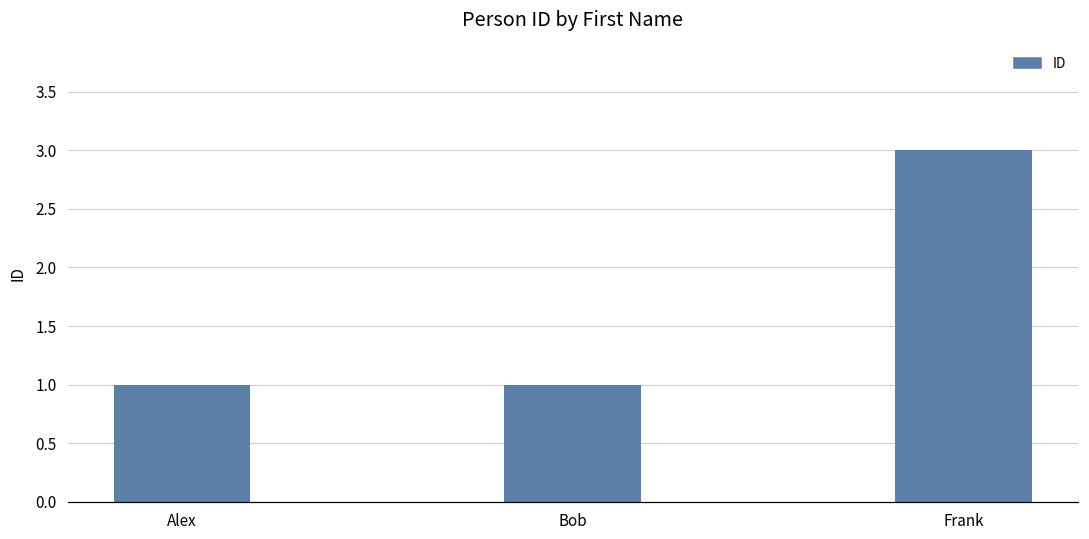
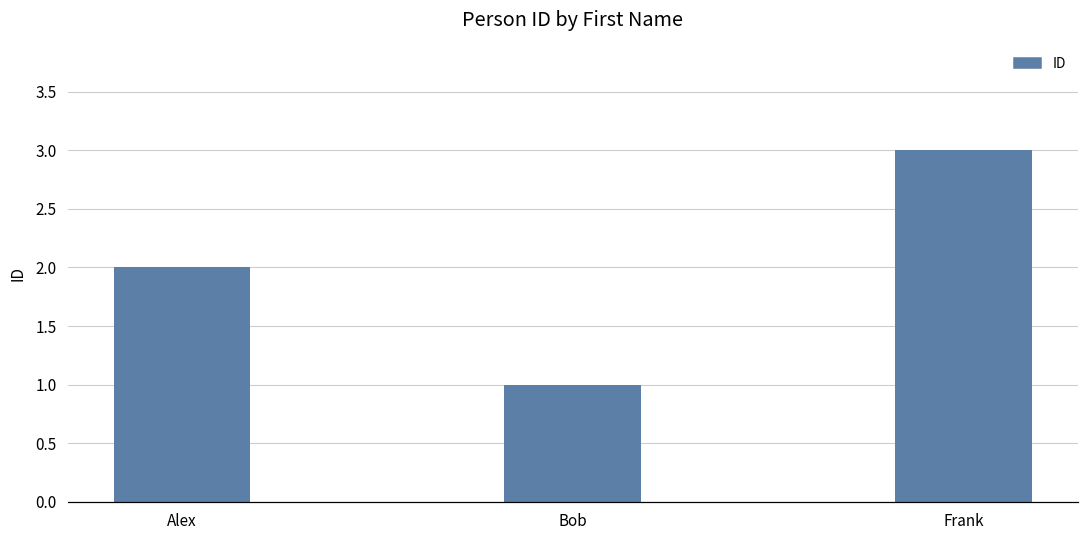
Alex: 1 -> 2
